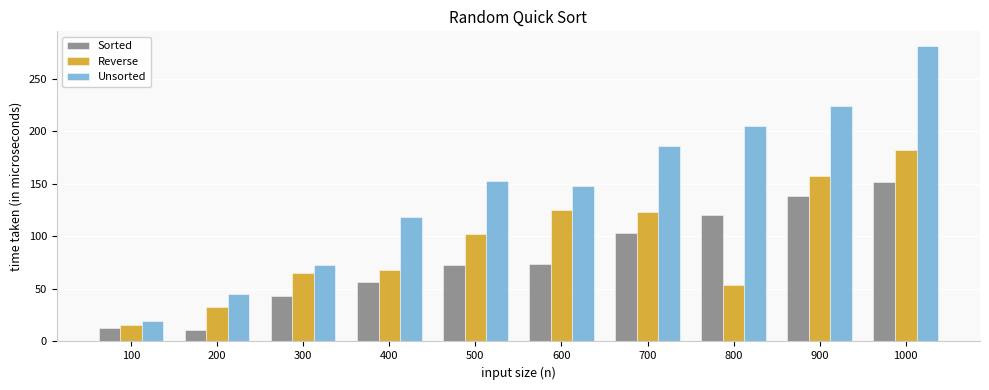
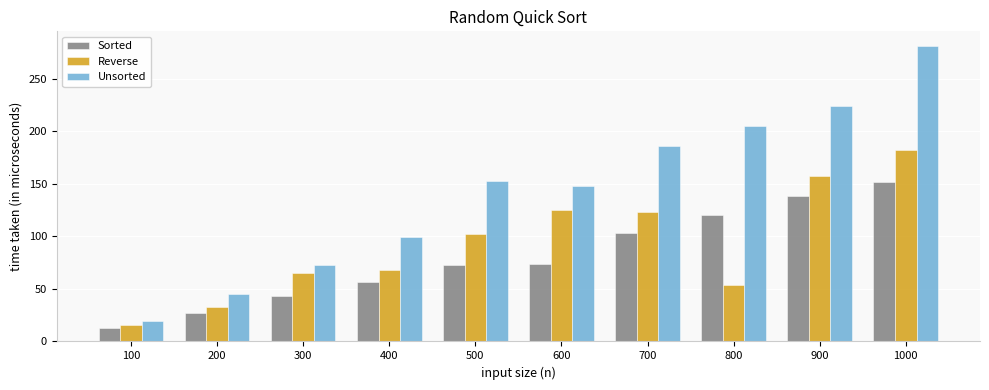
Sorted, 200: 11 -> 27
Unsorted, 400: 118 -> 99
